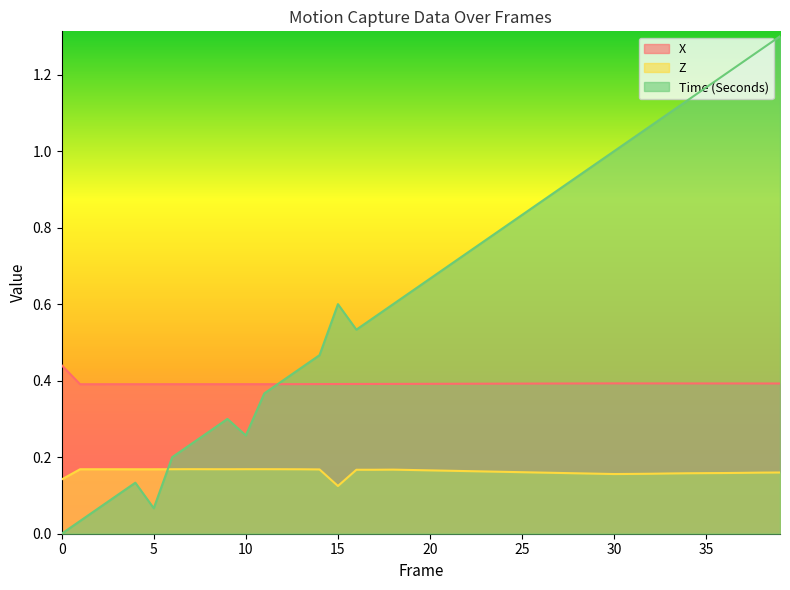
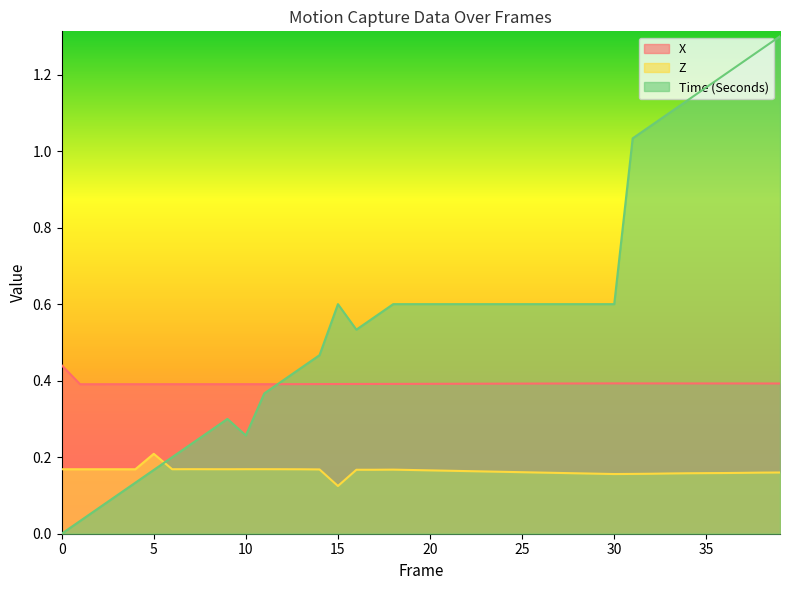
Z, 0: 0.14 -> 0.17
Z, 5: 0.17 -> 0.21
Time (Seconds), 5: 0.07 -> 0.17
Time (Seconds), 30: 1.0 -> 0.6
